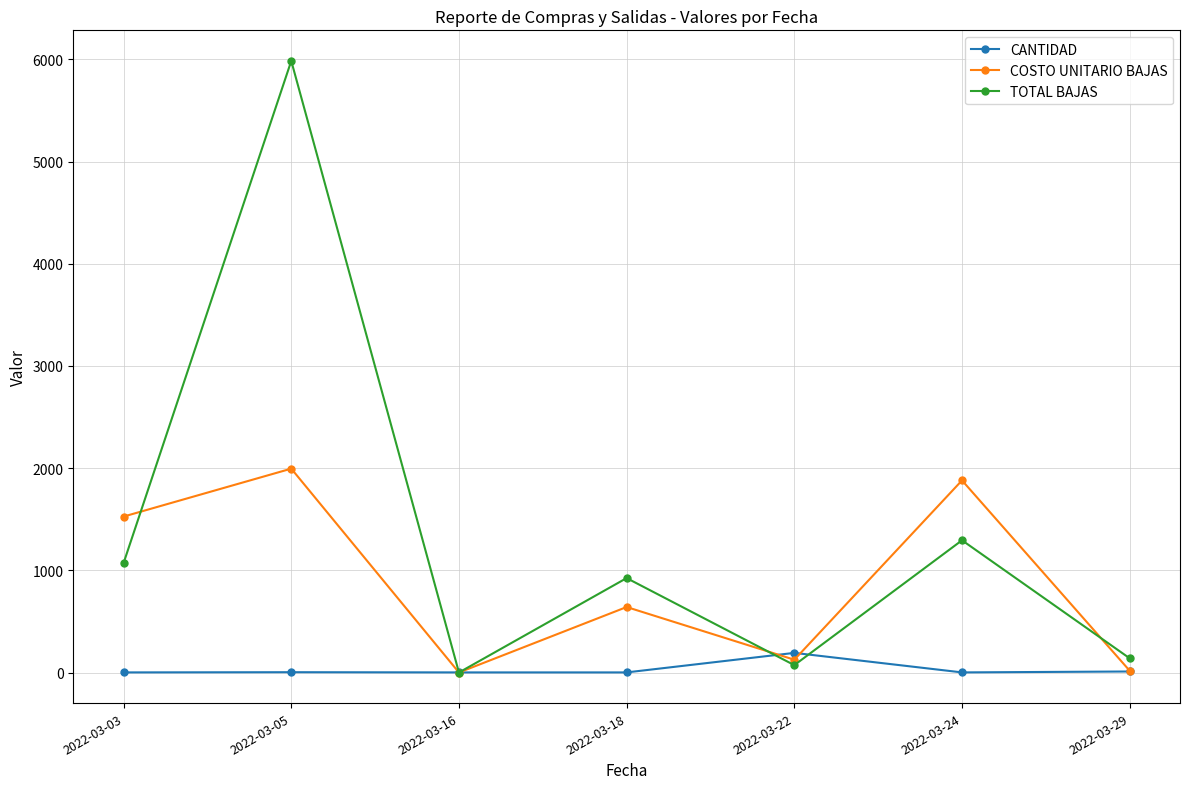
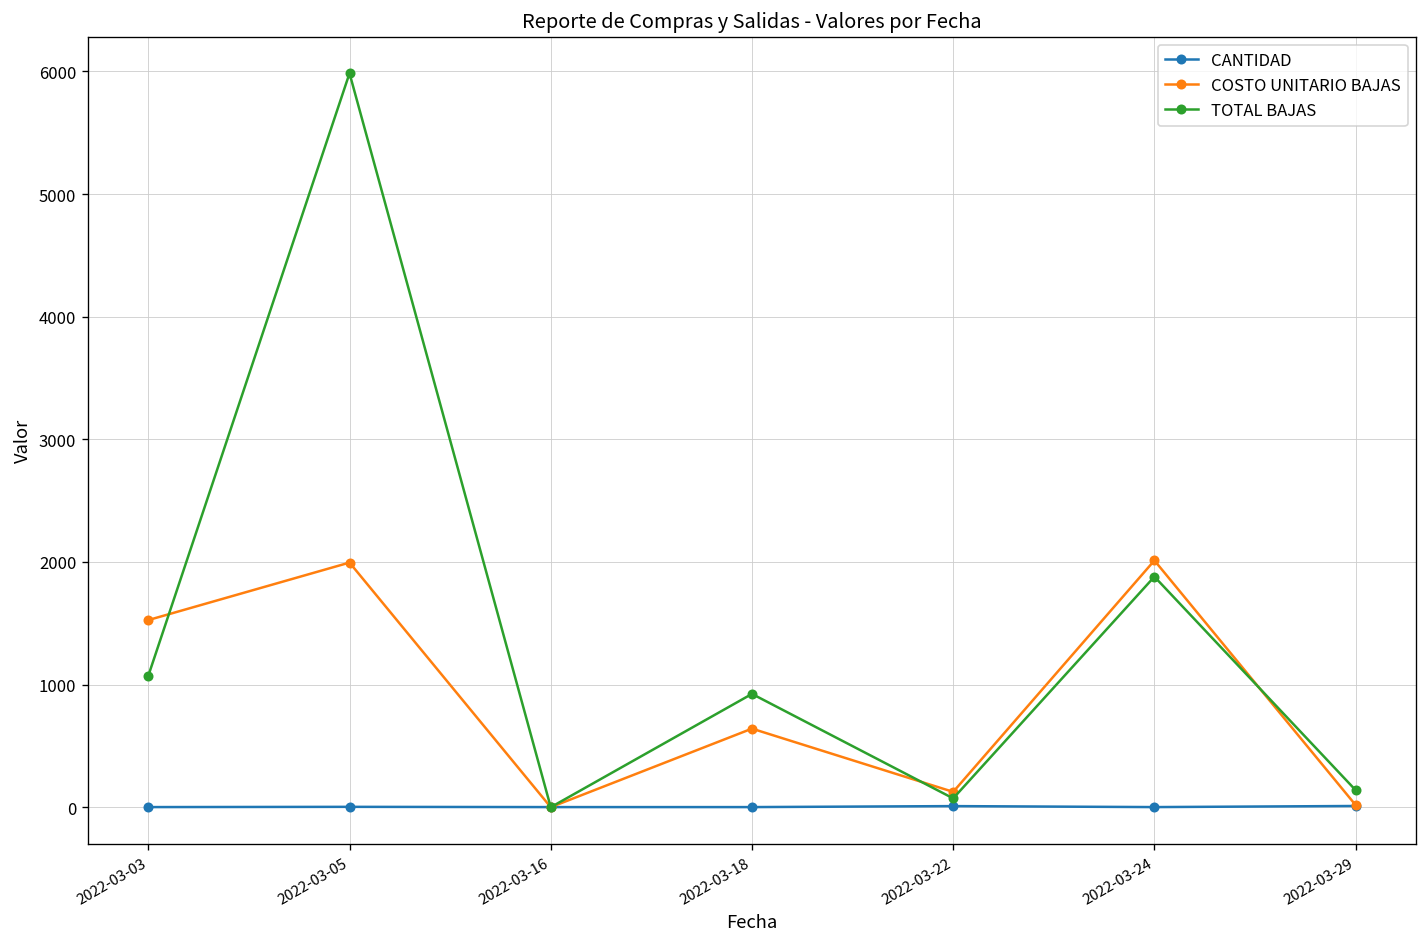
CANTIDAD, 2022-03-22: 190 -> 10
COSTO UNITARIO BAJAS, 2022-03-24: 1880 -> 2010
TOTAL BAJAS, 2022-03-24: 1290 -> 1880
